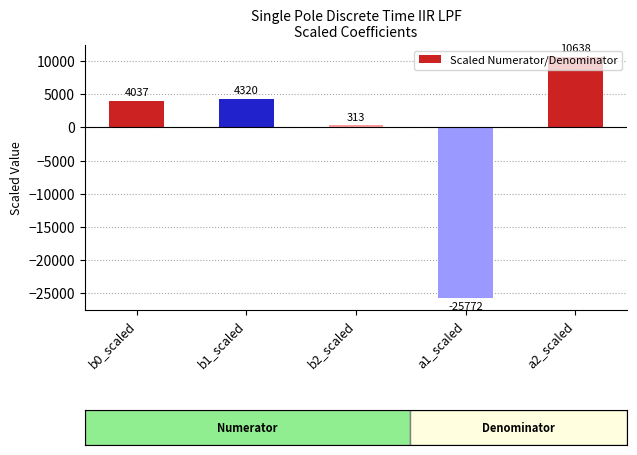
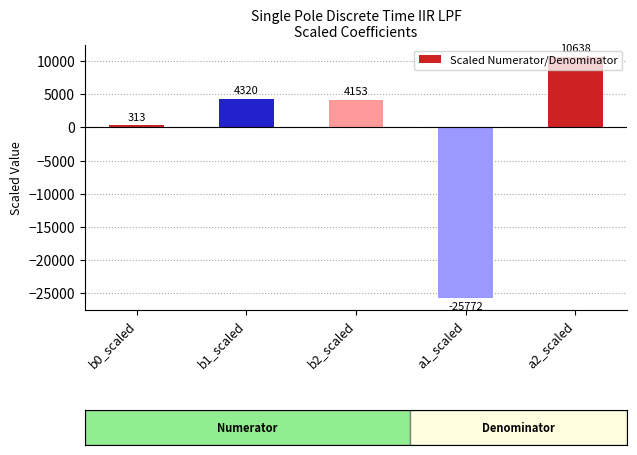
b0_scaled: 4037 -> 313
b2_scaled: 313 -> 4153
